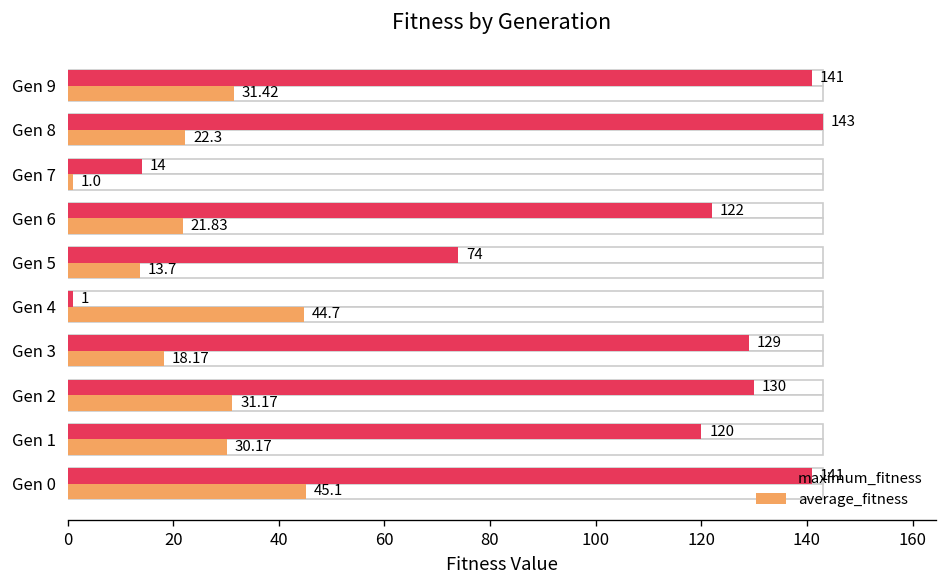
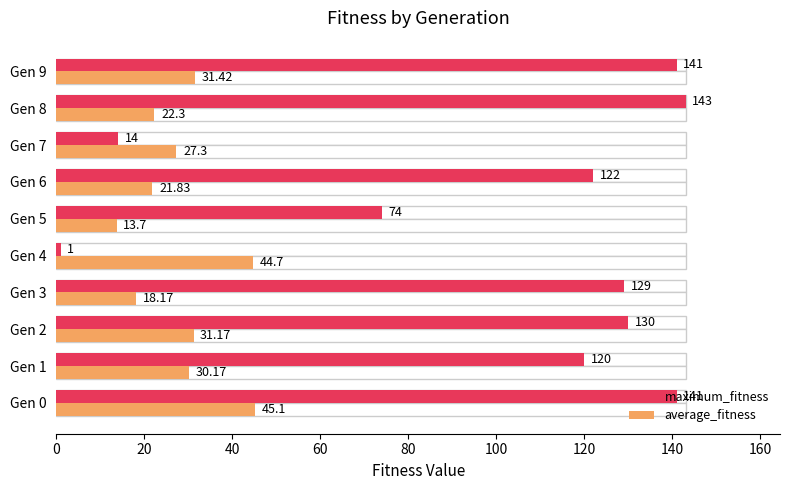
average_fitness, Gen 7: 1.0 -> 27.3
